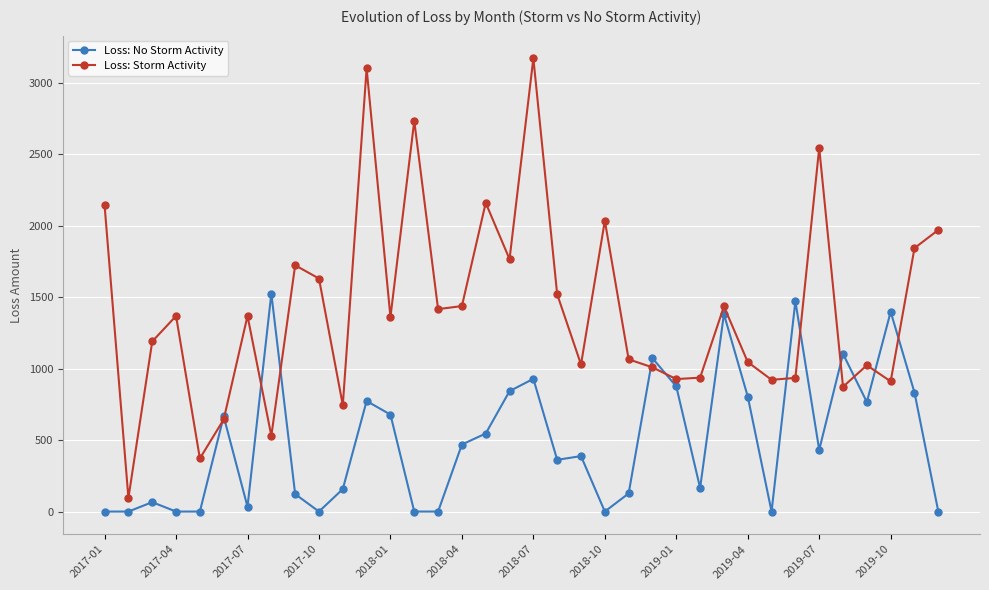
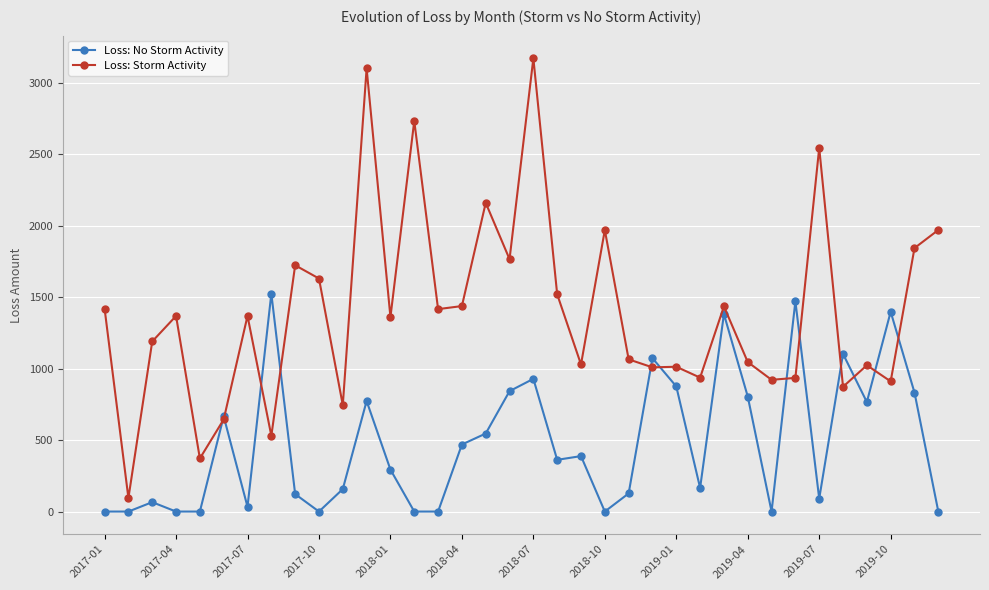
Loss: Storm Activity, 2017-01: 2140 -> 1420
Loss: No Storm Activity, 2018-01: 680 -> 290
Loss: Storm Activity, 2018-10: 2030 -> 1970
Loss: Storm Activity, 2019-01: 930 -> 1010
Loss: No Storm Activity, 2019-07: 430 -> 90
